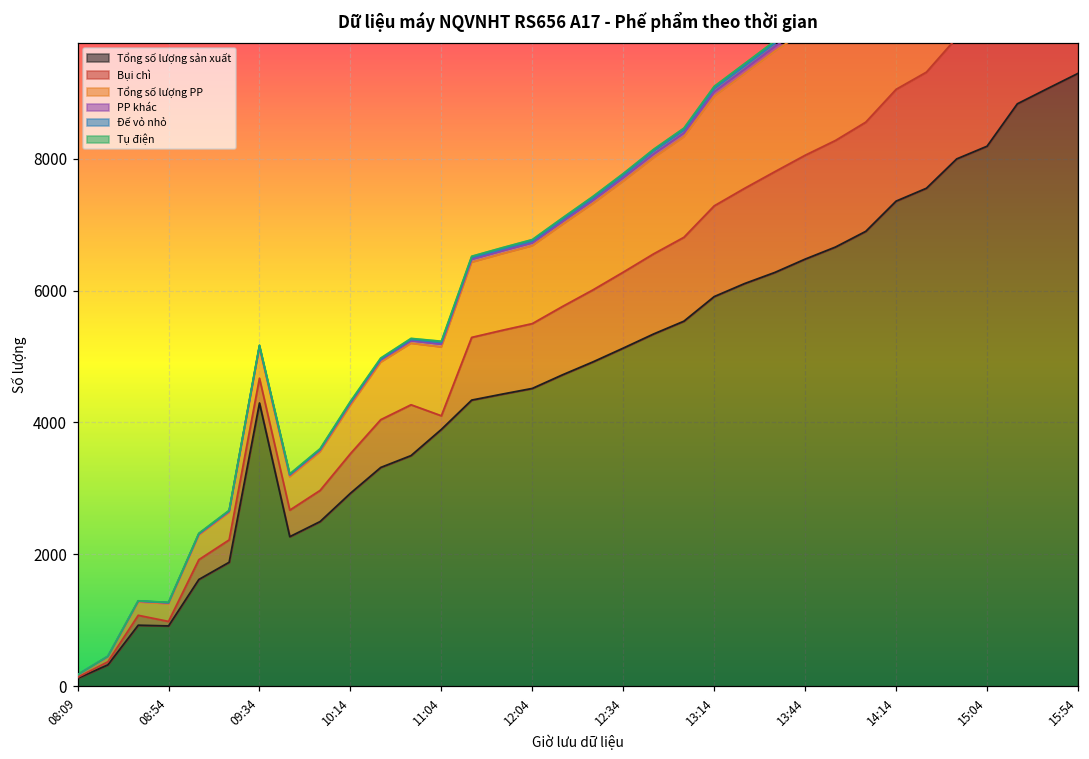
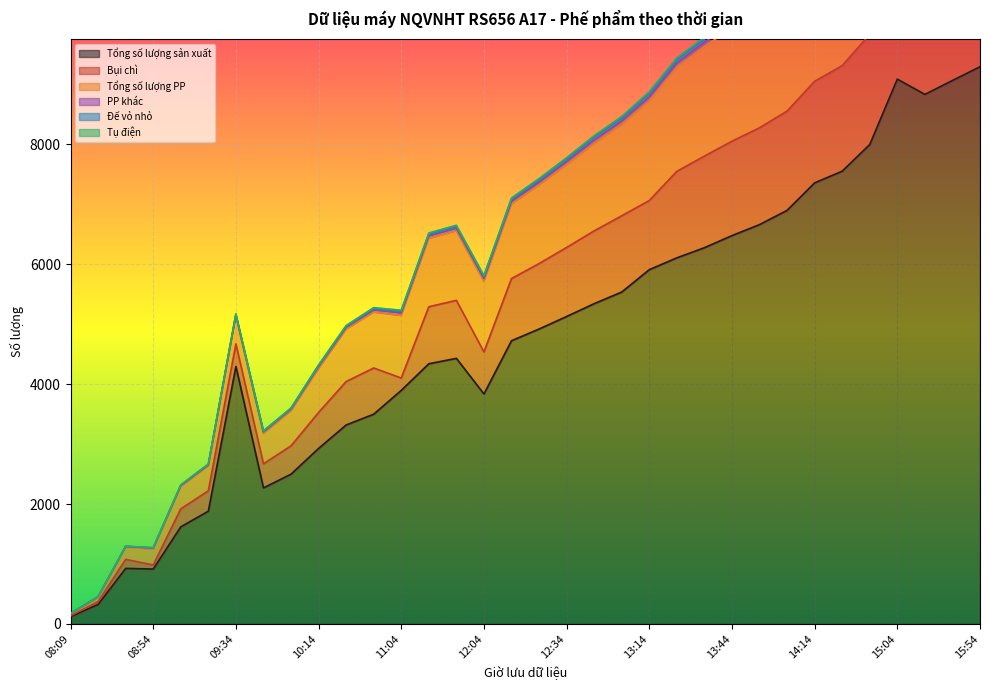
Tổng số lượng sản xuất, 12:04: 4500 -> 3800
Bụi chì, 12:04: 1000 -> 700
Bụi chì, 13:14: 1400 -> 1200
Tổng số lượng sản xuất, 15:04: 8200 -> 9100
